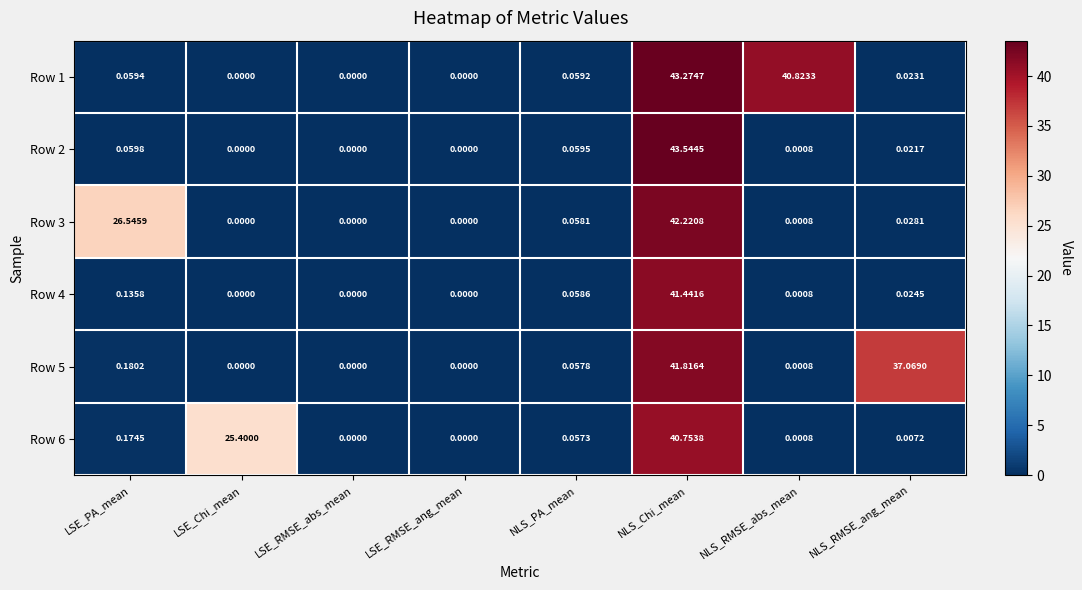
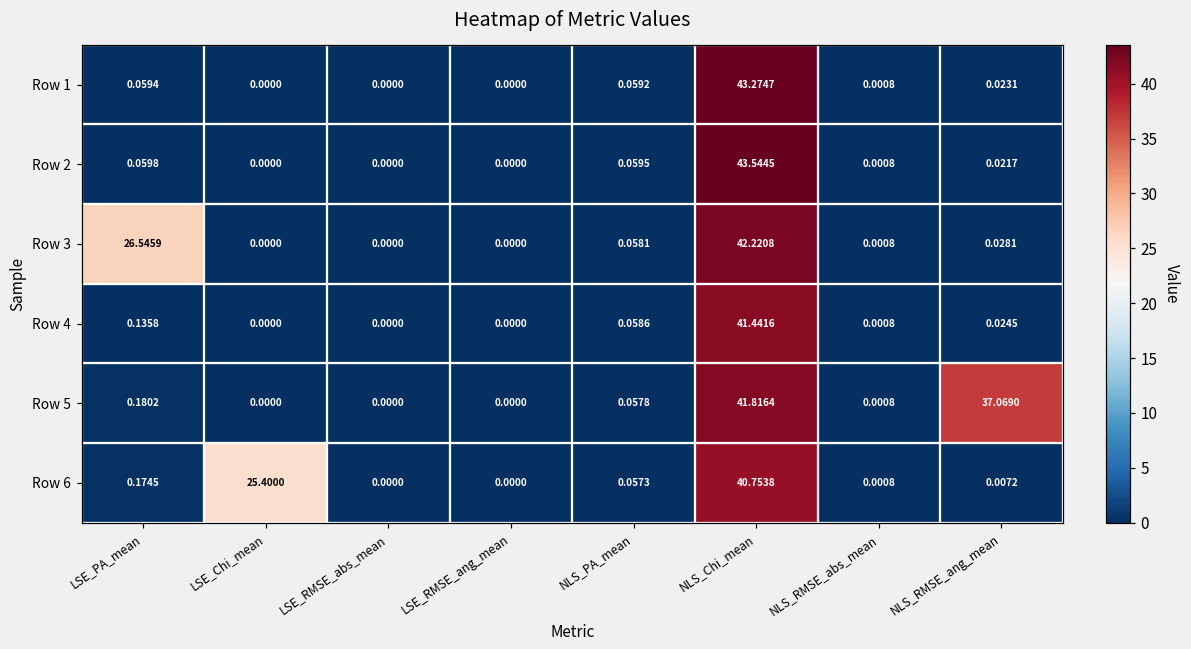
Row 1, NLS_RMSE_abs_mean: 40.8233 -> 0.0008
